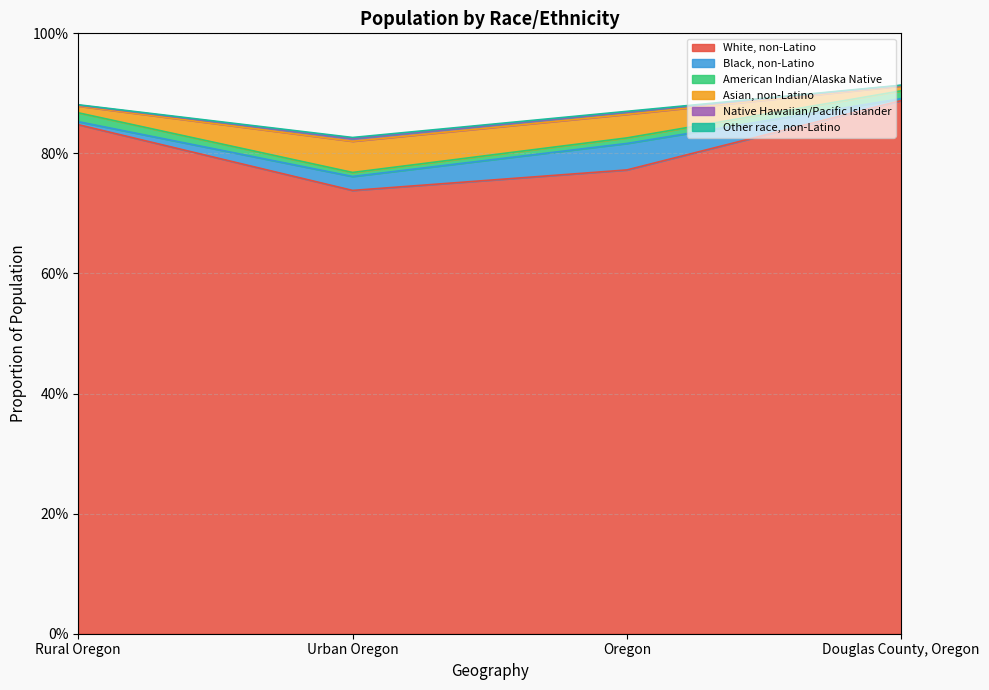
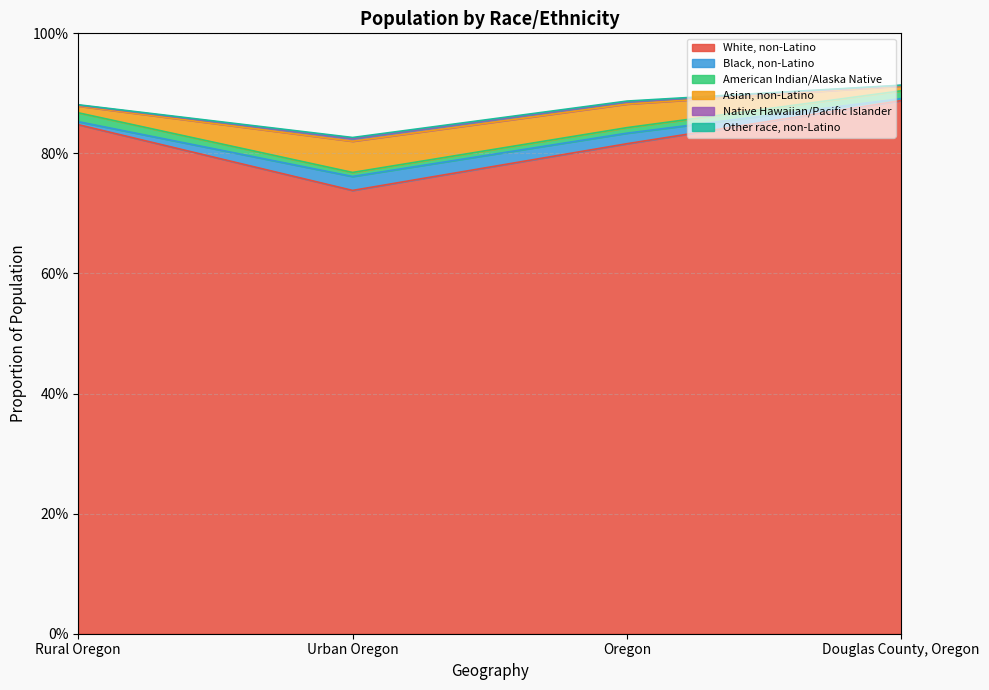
White, non-Latino, Oregon: 77% -> 82%
Black, non-Latino, Oregon: 4% -> 2%
